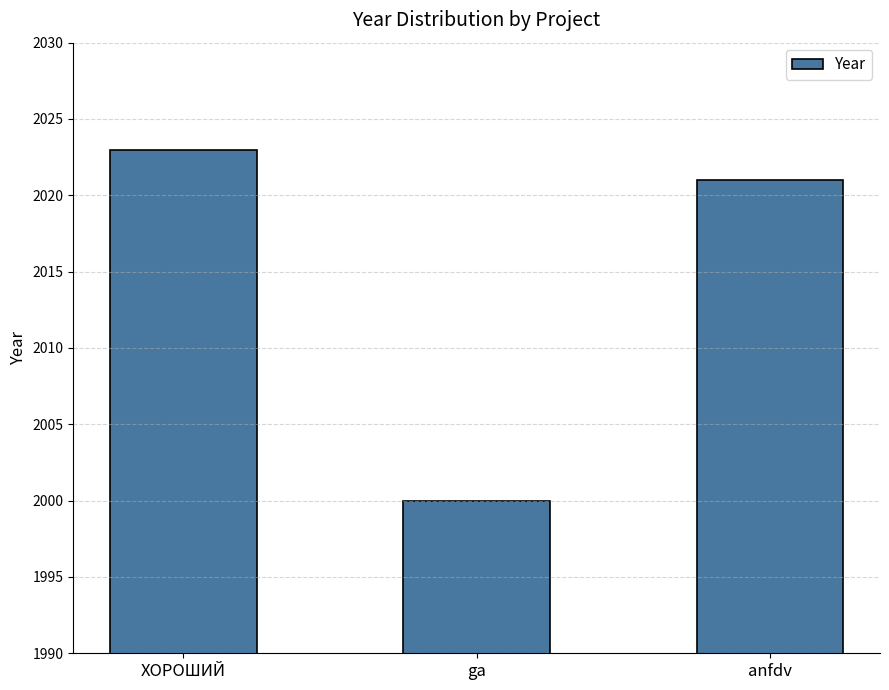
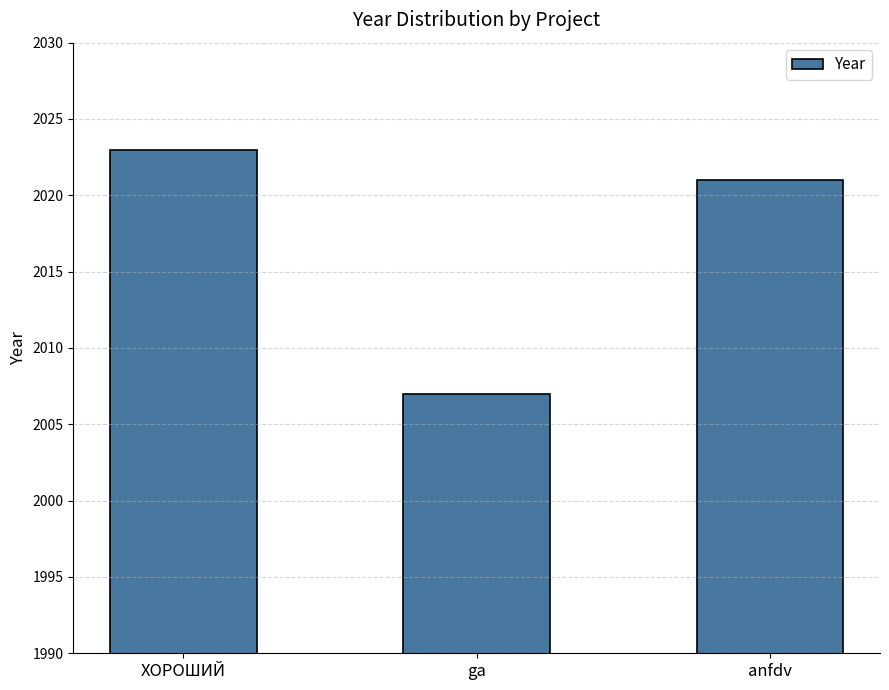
ga: 2000 -> 2007
